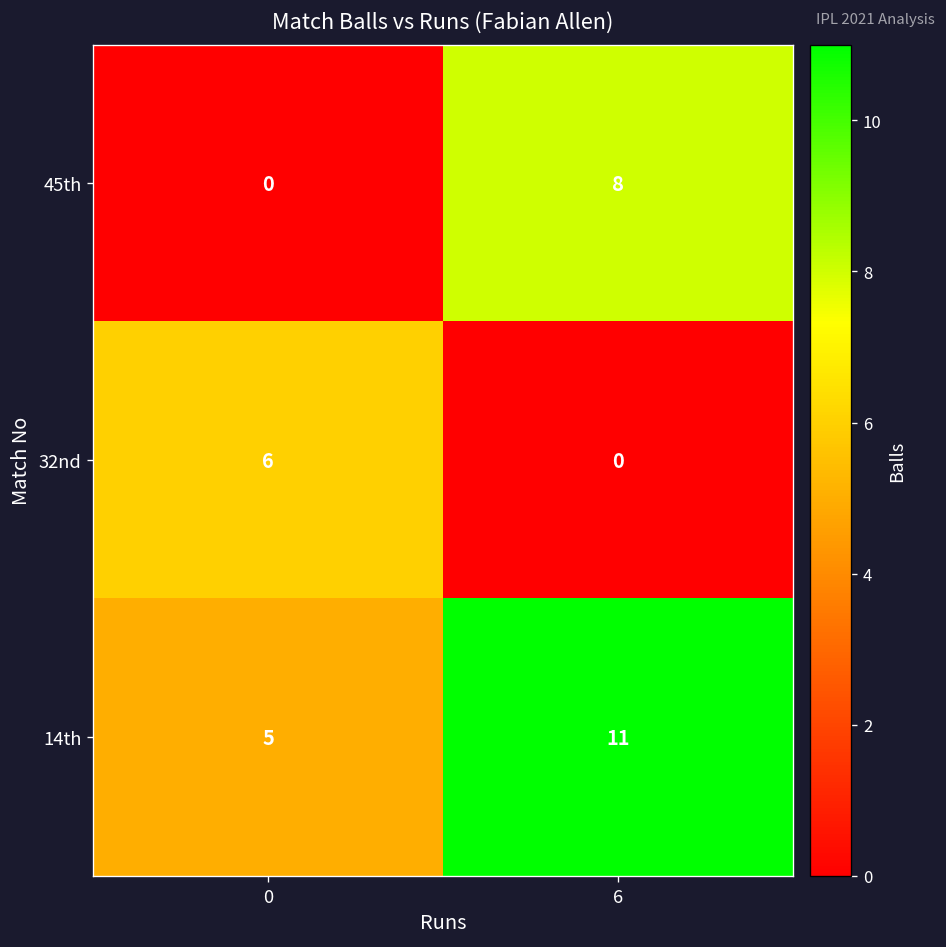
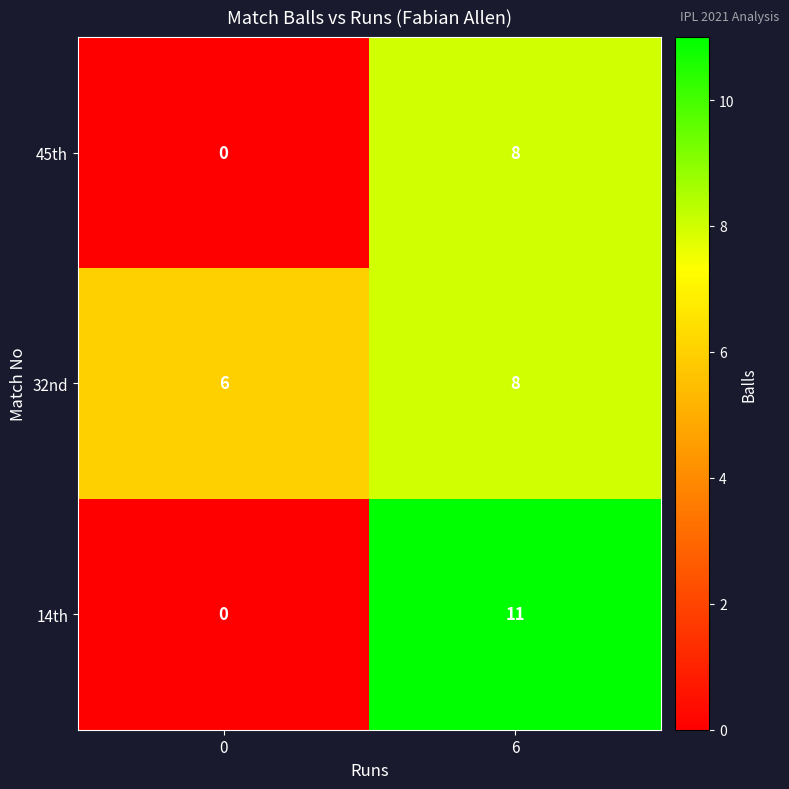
32nd, 6: 0 -> 8
14th, 0: 5 -> 0
